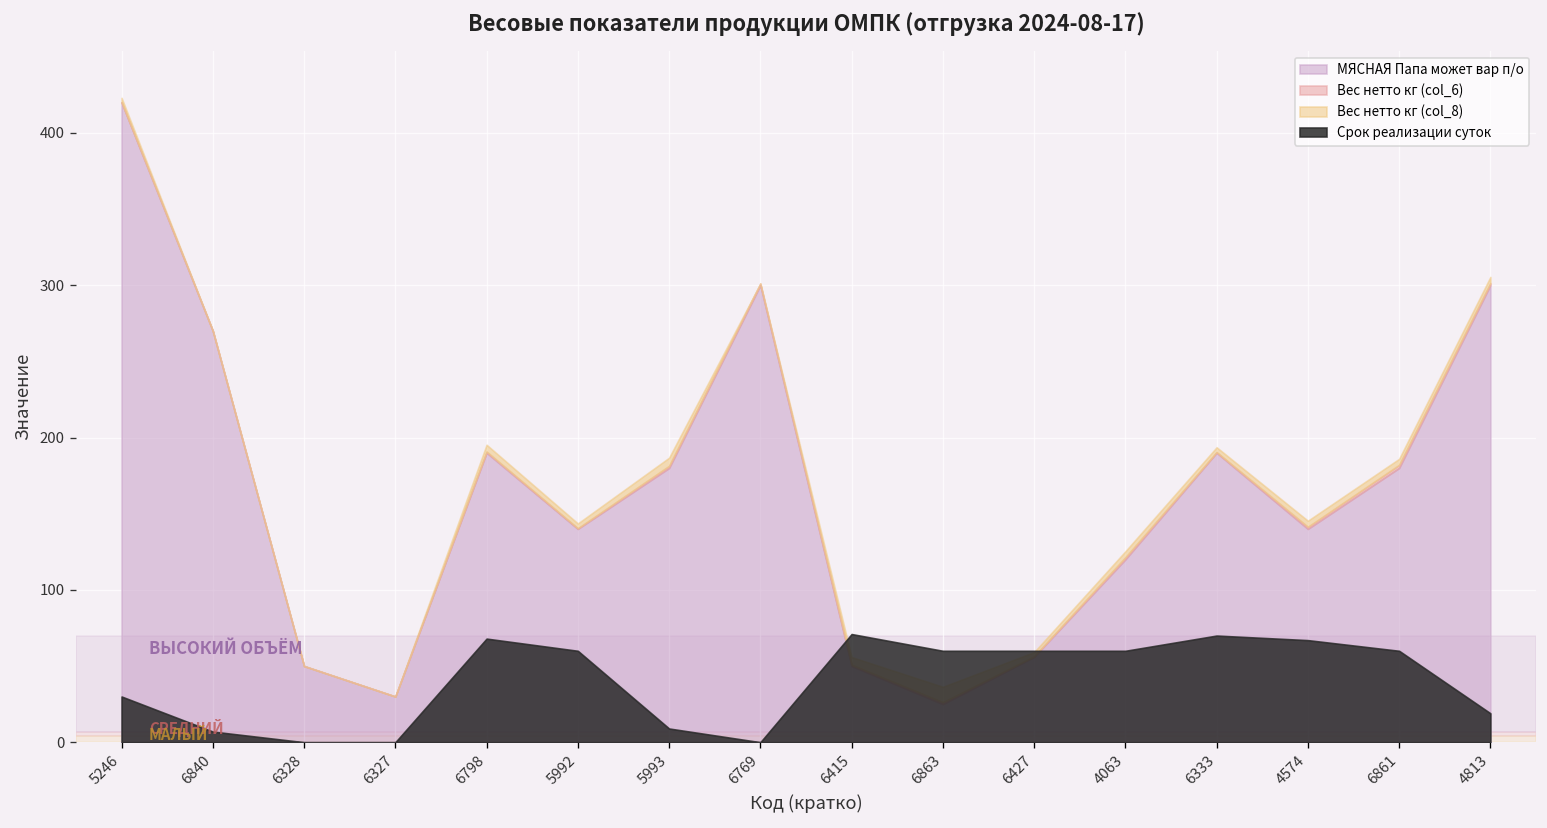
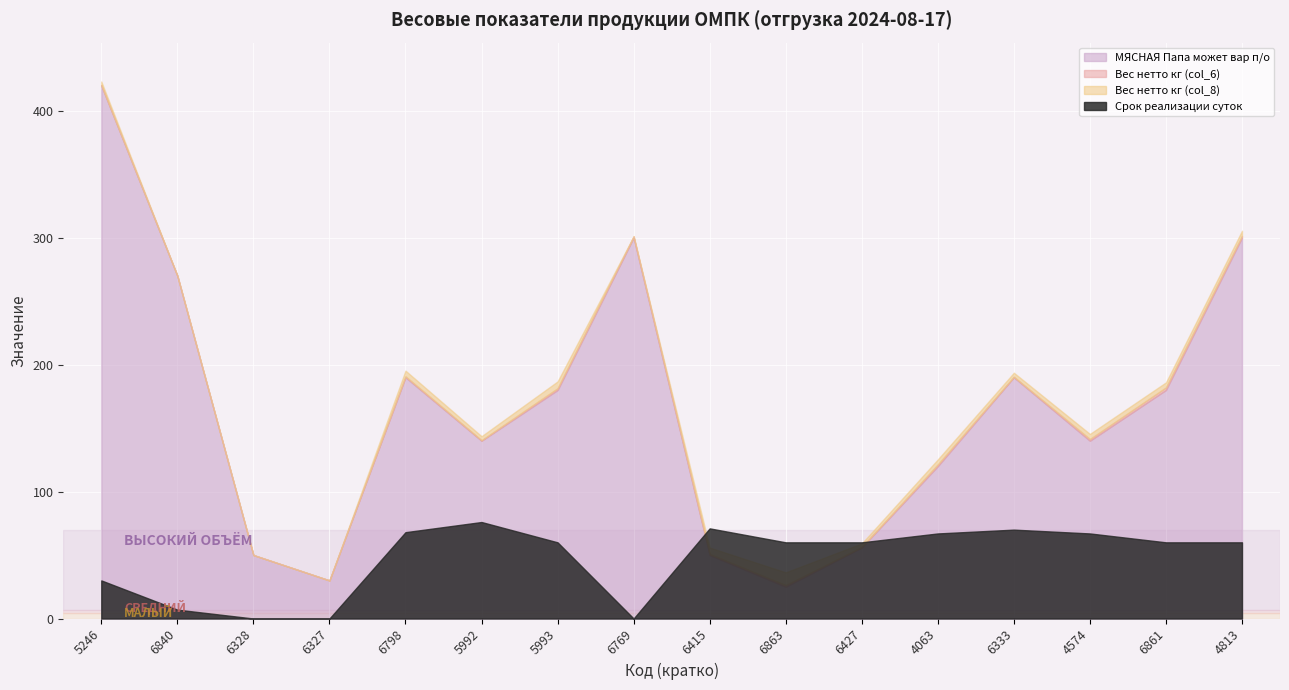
Срок реализации суток, 5992: 60 -> 76
Срок реализации суток, 5993: 9 -> 60
Срок реализации суток, 4063: 60 -> 67
Срок реализации суток, 4813: 19 -> 60
